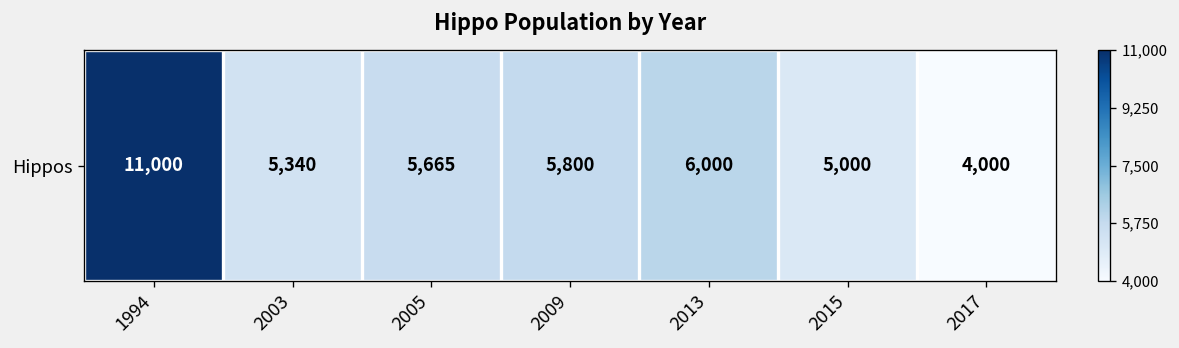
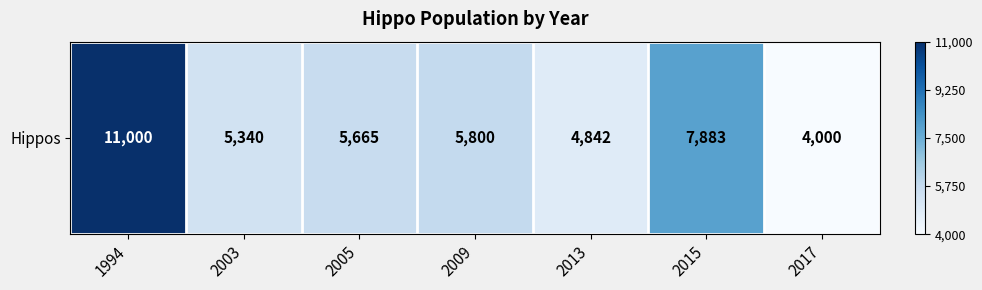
Hippos, 2013: 6,000 -> 4,842
Hippos, 2015: 5,000 -> 7,883
